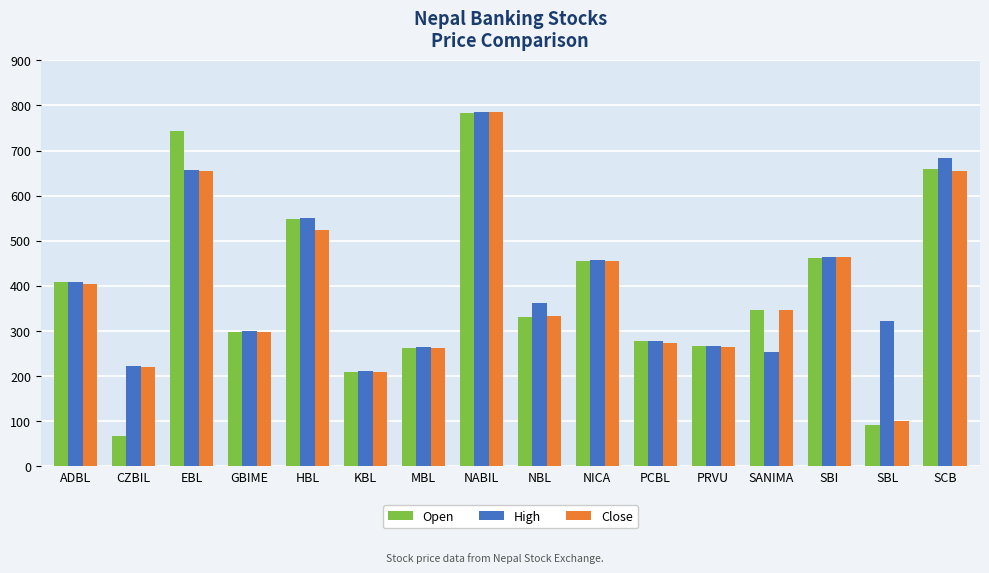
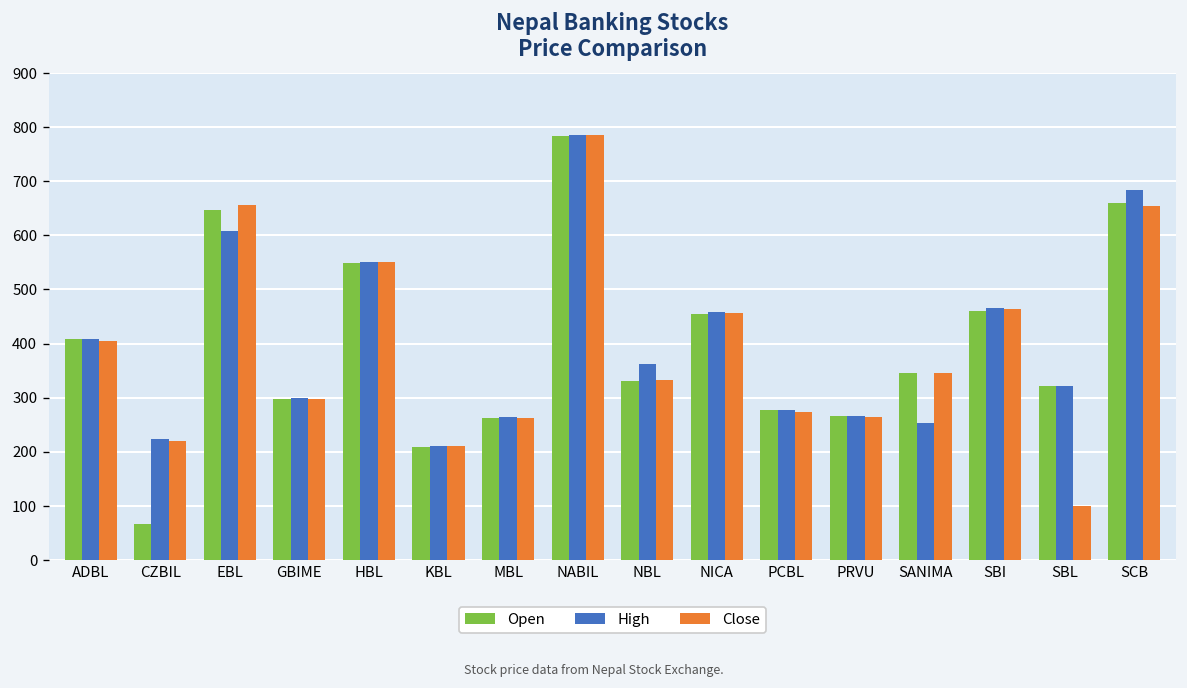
Open, EBL: 740 -> 650
High, EBL: 660 -> 610
Close, HBL: 520 -> 550
Open, SBL: 90 -> 320
